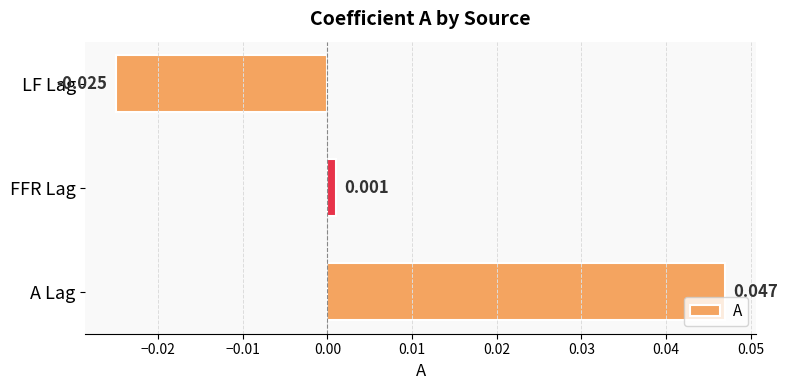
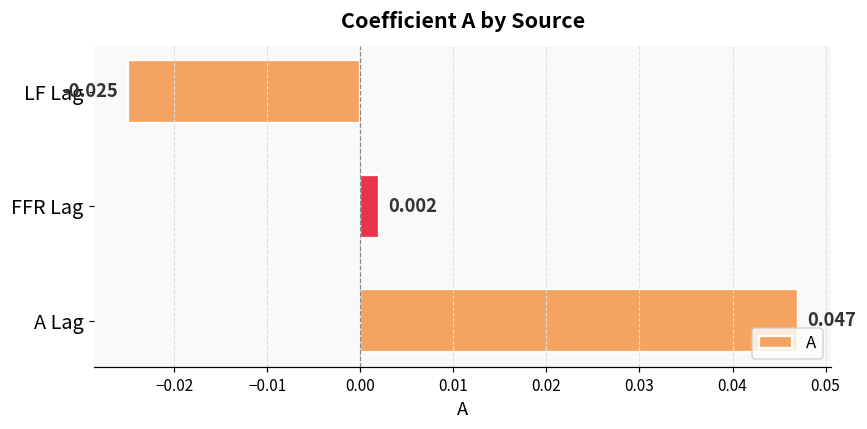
FFR Lag: 0.001 -> 0.002
